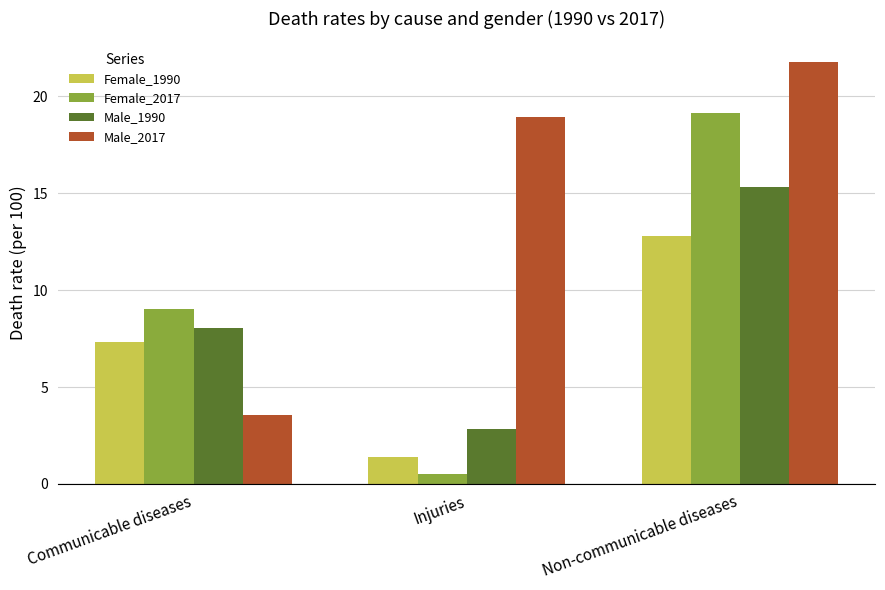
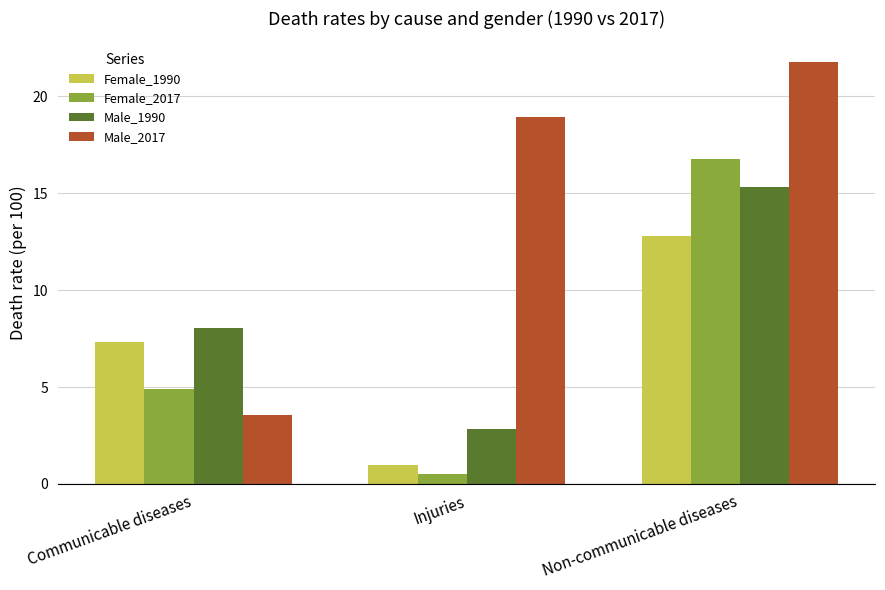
Female_2017, Communicable diseases: 9.0 -> 4.9
Female_1990, Injuries: 1.4 -> 1.0
Female_2017, Non-communicable diseases: 19.2 -> 16.8
